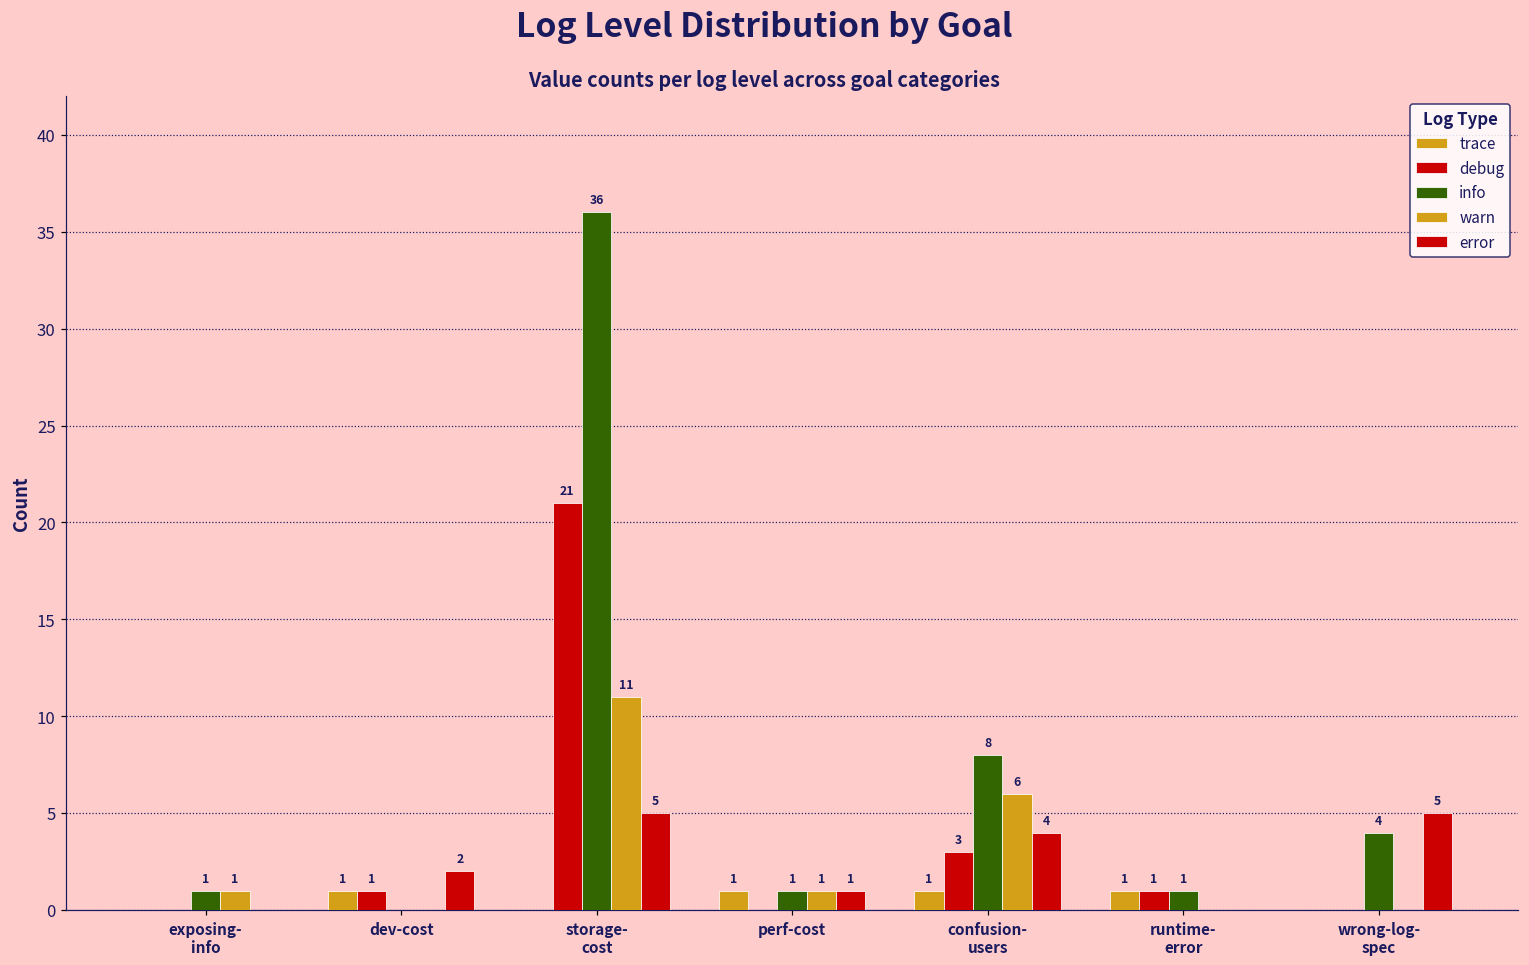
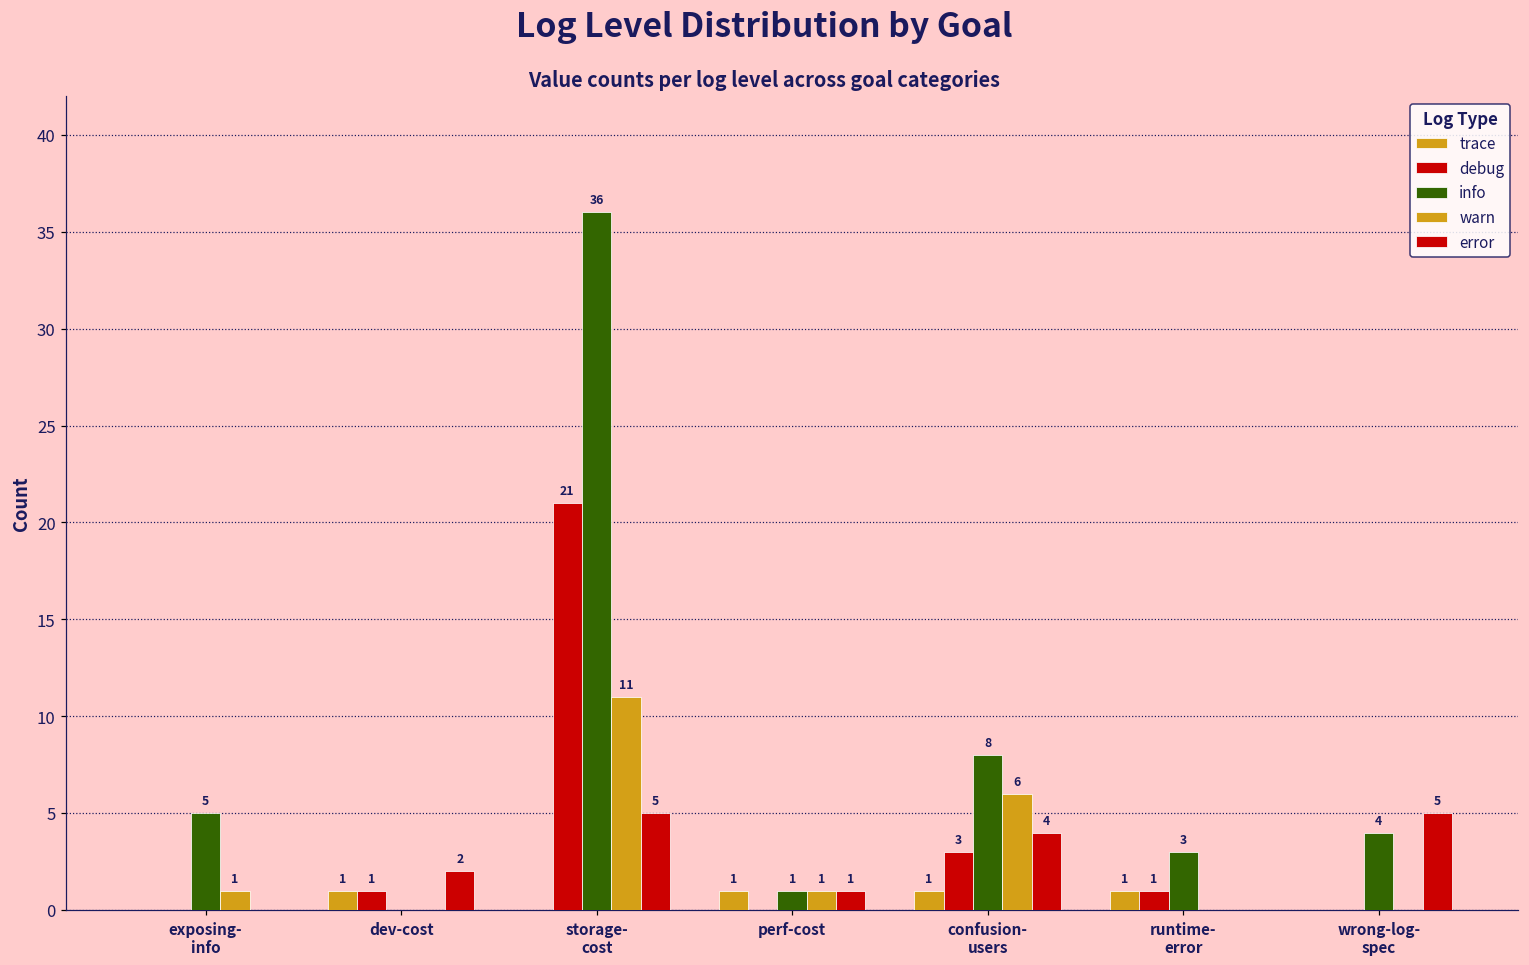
info, exposing- info: 1 -> 5
info, runtime- error: 1 -> 3
